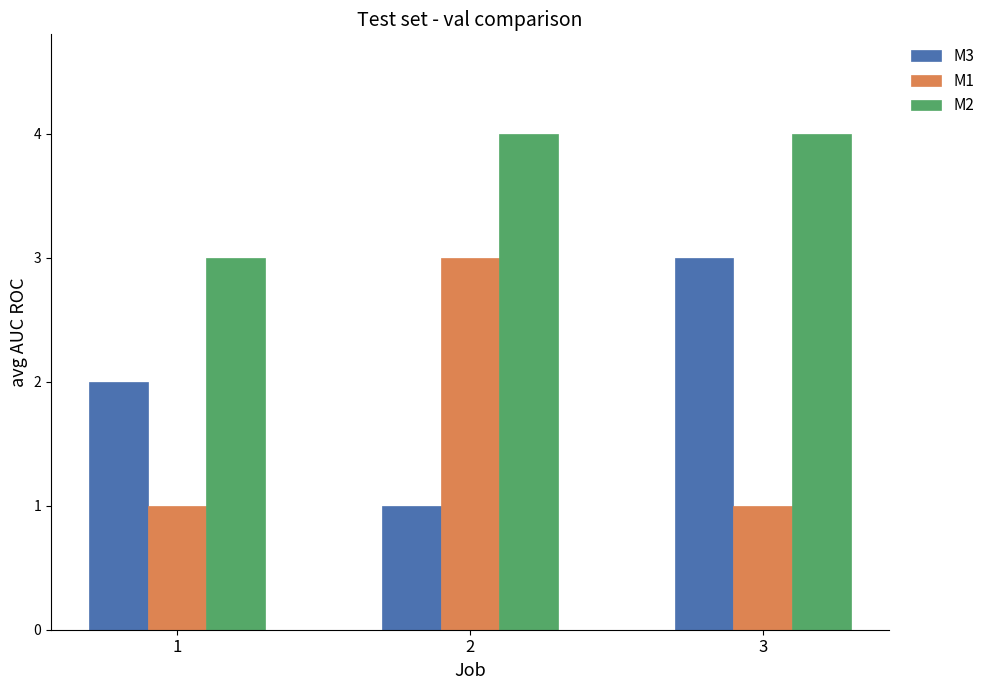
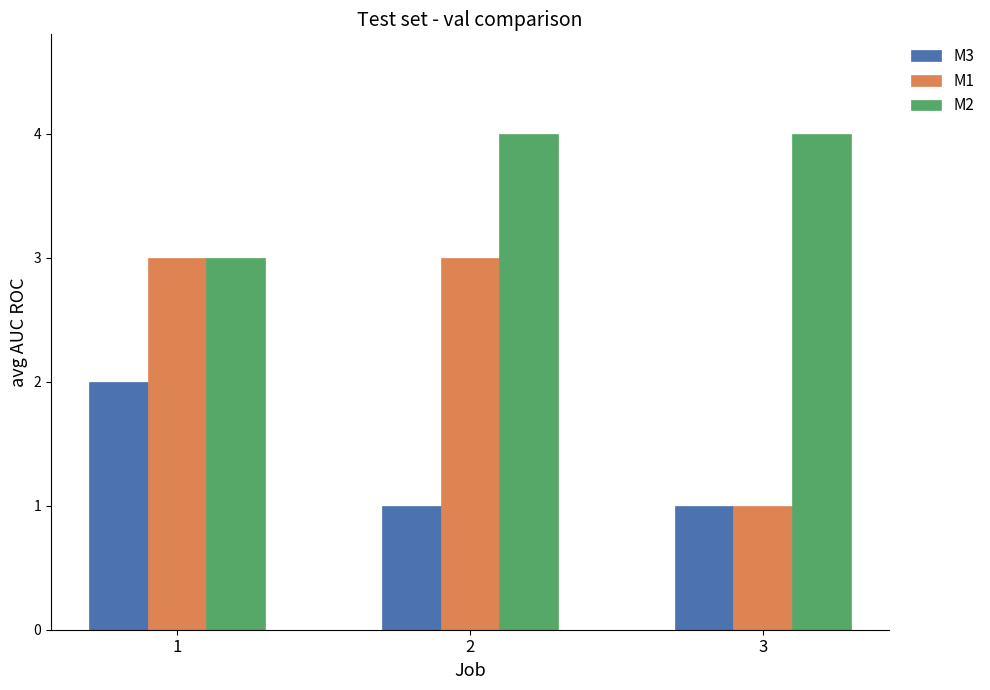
M1, 1: 1 -> 3
M3, 3: 3 -> 1
